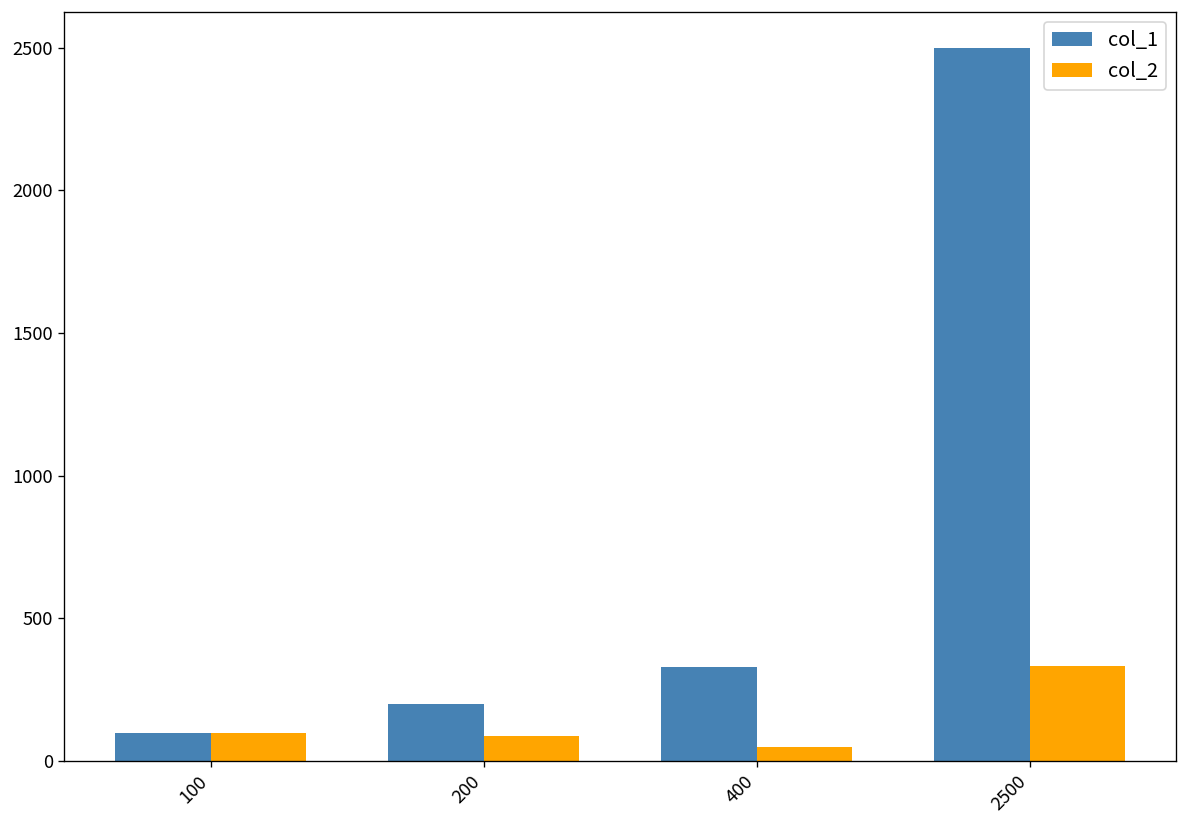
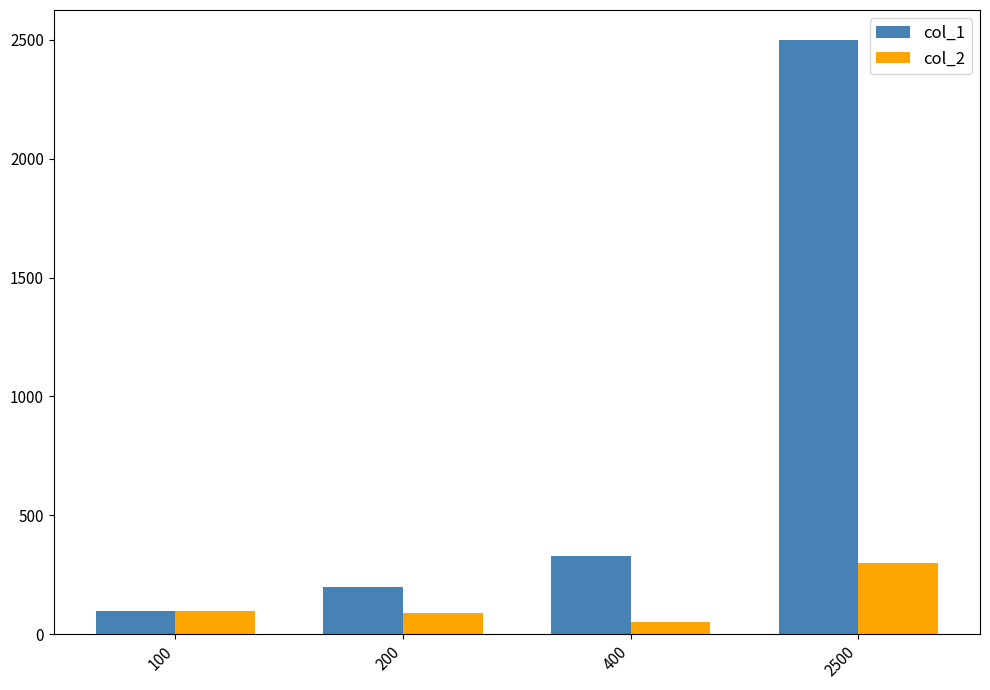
col_2, 2500: 340 -> 300
